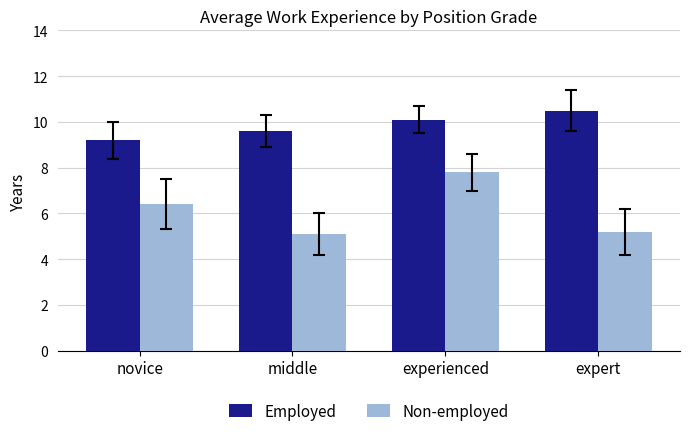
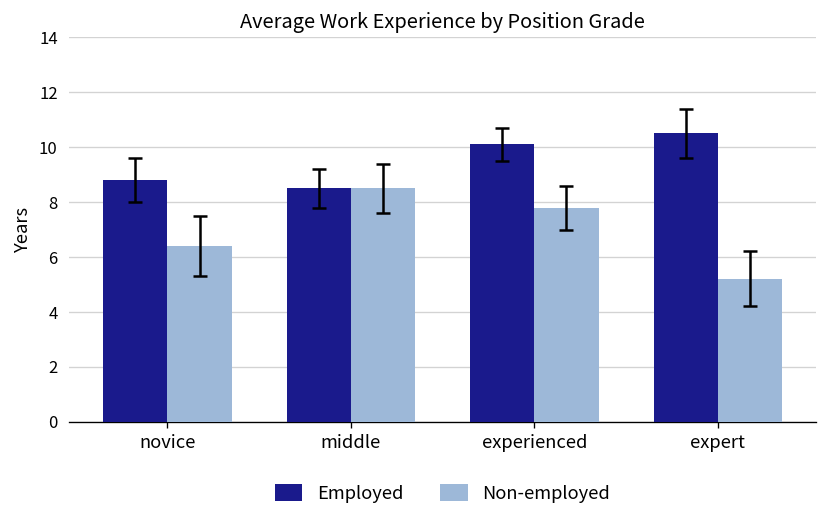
Employed, novice: 9.2 -> 8.8
Employed, middle: 9.6 -> 8.5
Non-employed, middle: 5.1 -> 8.5
